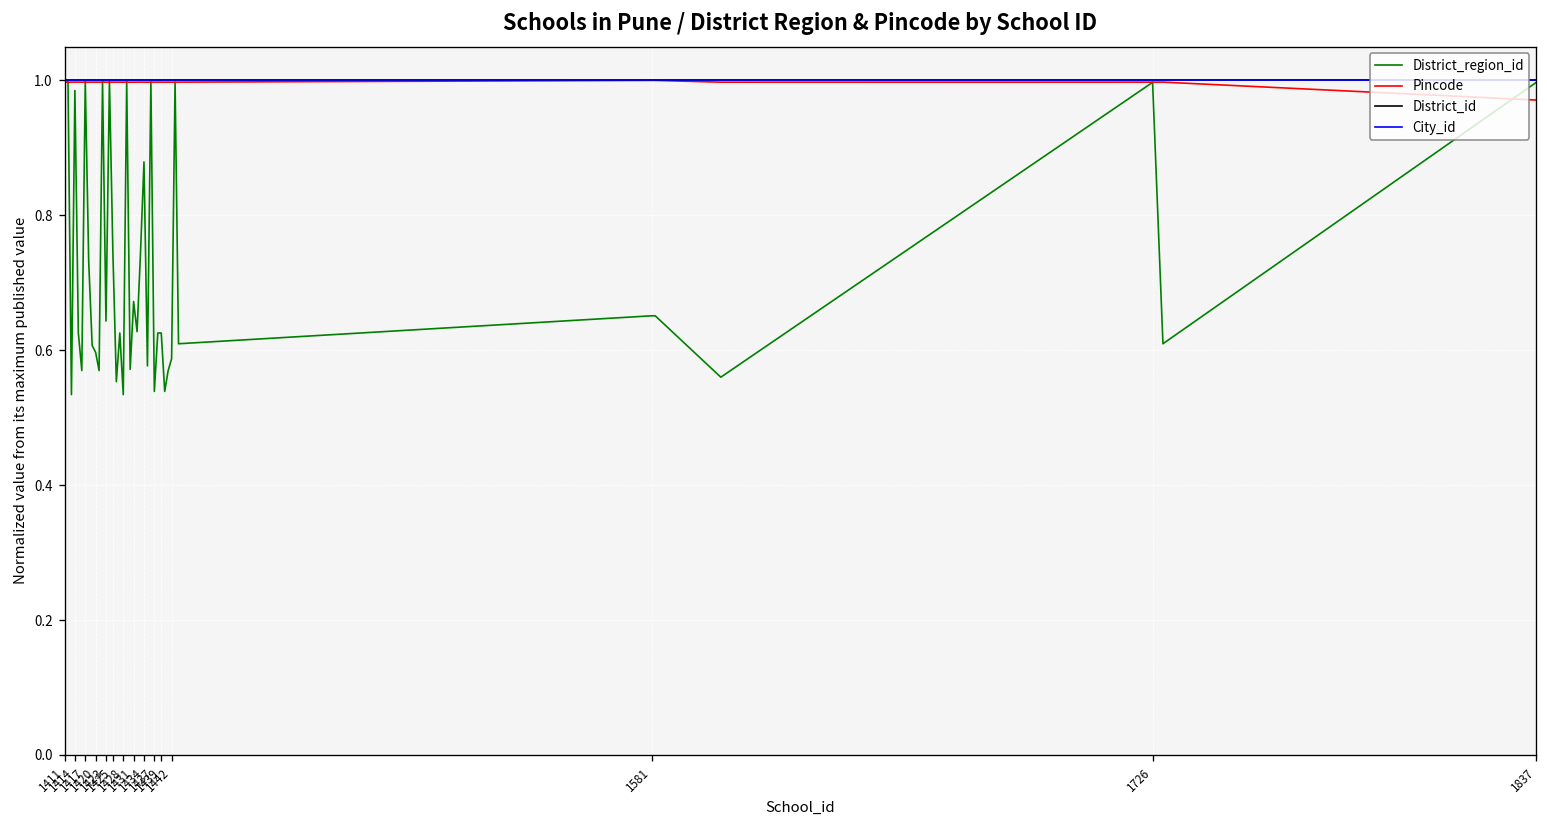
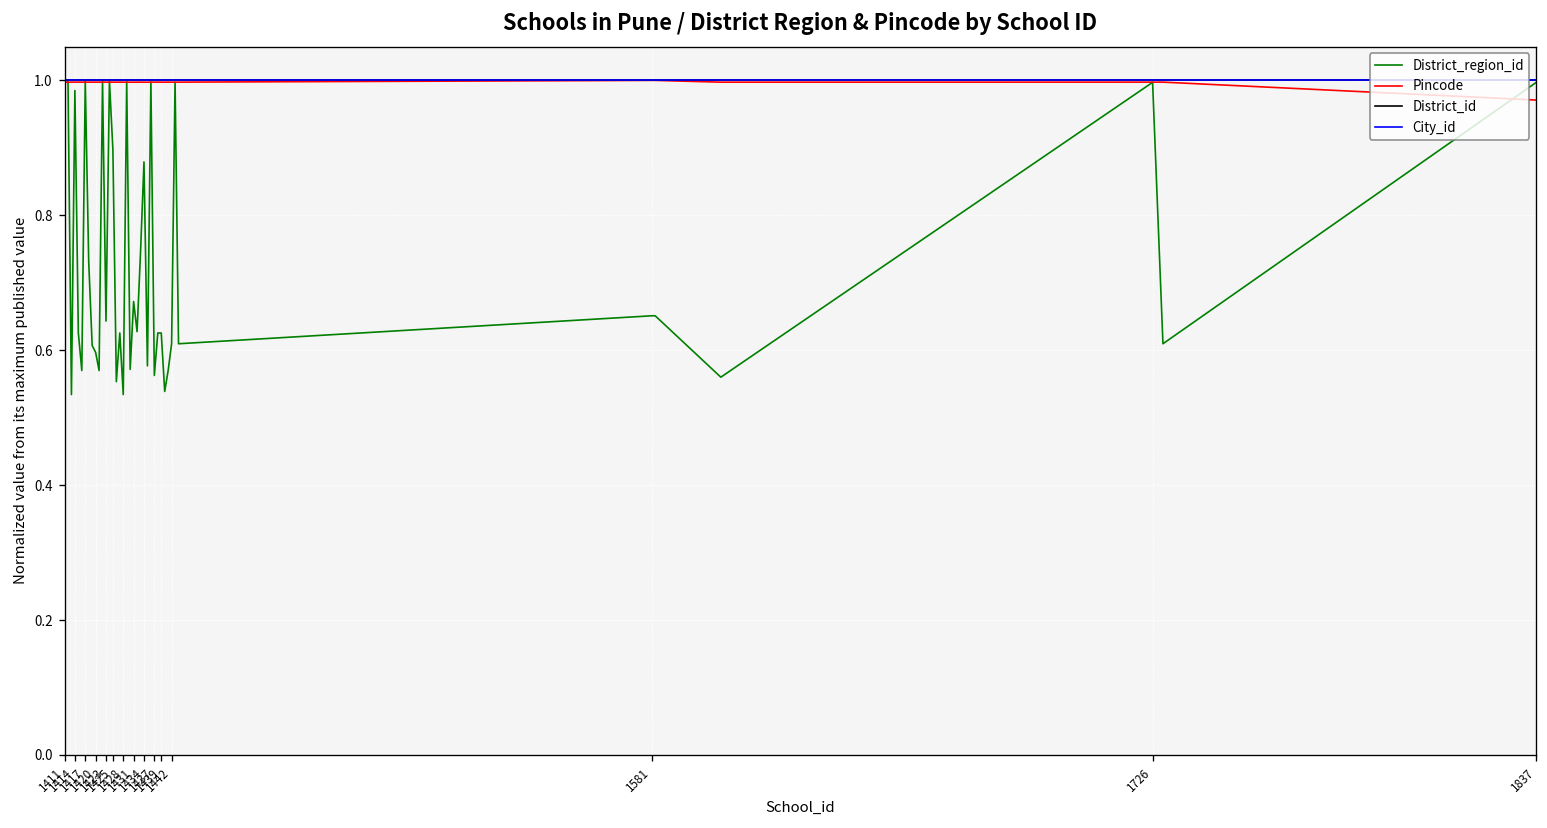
District_region_id, 1425: 0.74 -> 0.90
District_region_id, 1437: 0.54 -> 0.56
District_region_id, 1442: 0.59 -> 0.61
